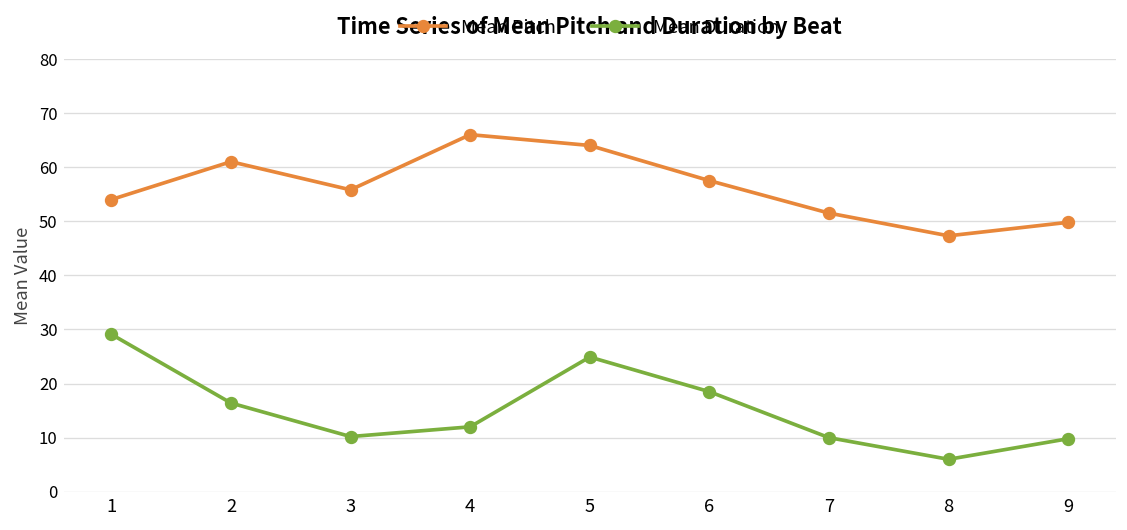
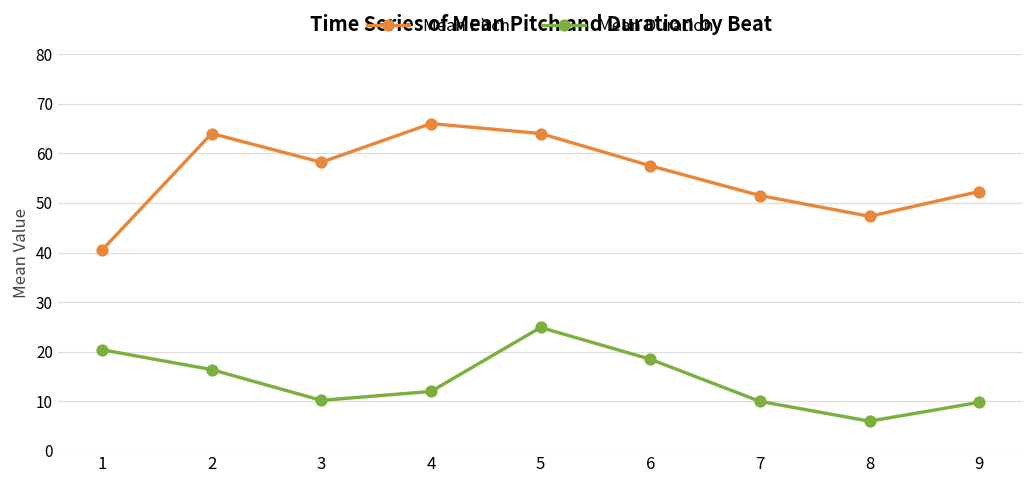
Mean Pitch, 1: 54 -> 41
Mean Duration, 1: 29 -> 20
Mean Pitch, 2: 61 -> 64
Mean Pitch, 3: 56 -> 58
Mean Pitch, 9: 50 -> 52
